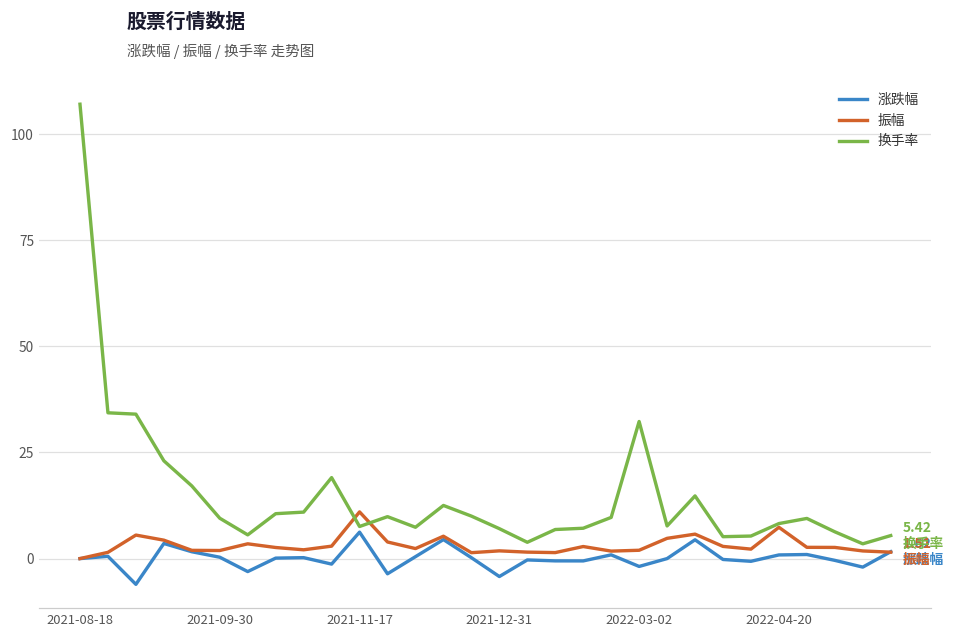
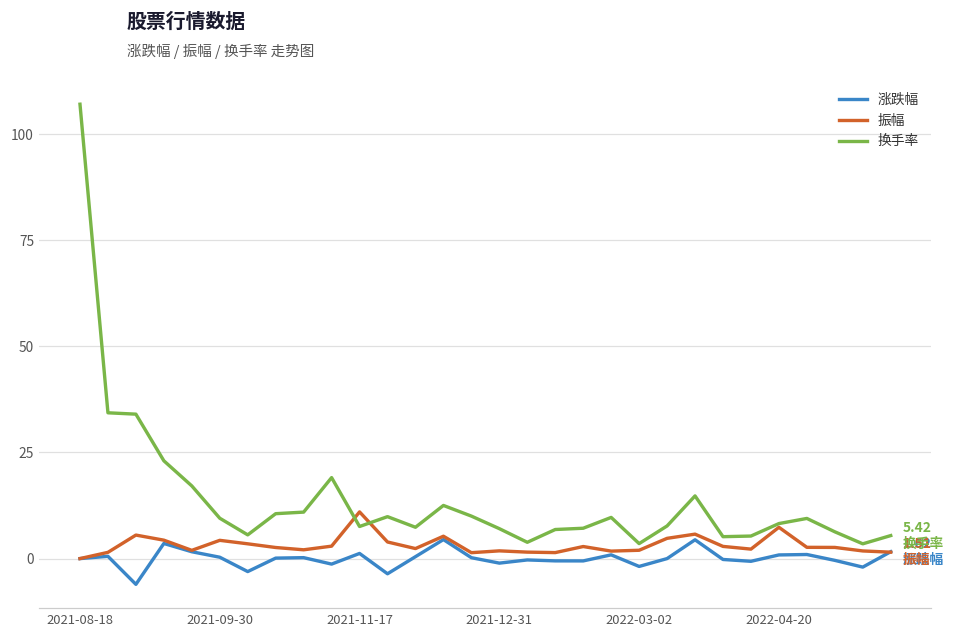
振幅, 2021-09-30: 2 -> 4
涨跌幅, 2021-11-17: 6 -> 1
涨跌幅, 2021-12-31: -4 -> -1
换手率, 2022-03-02: 32 -> 4
